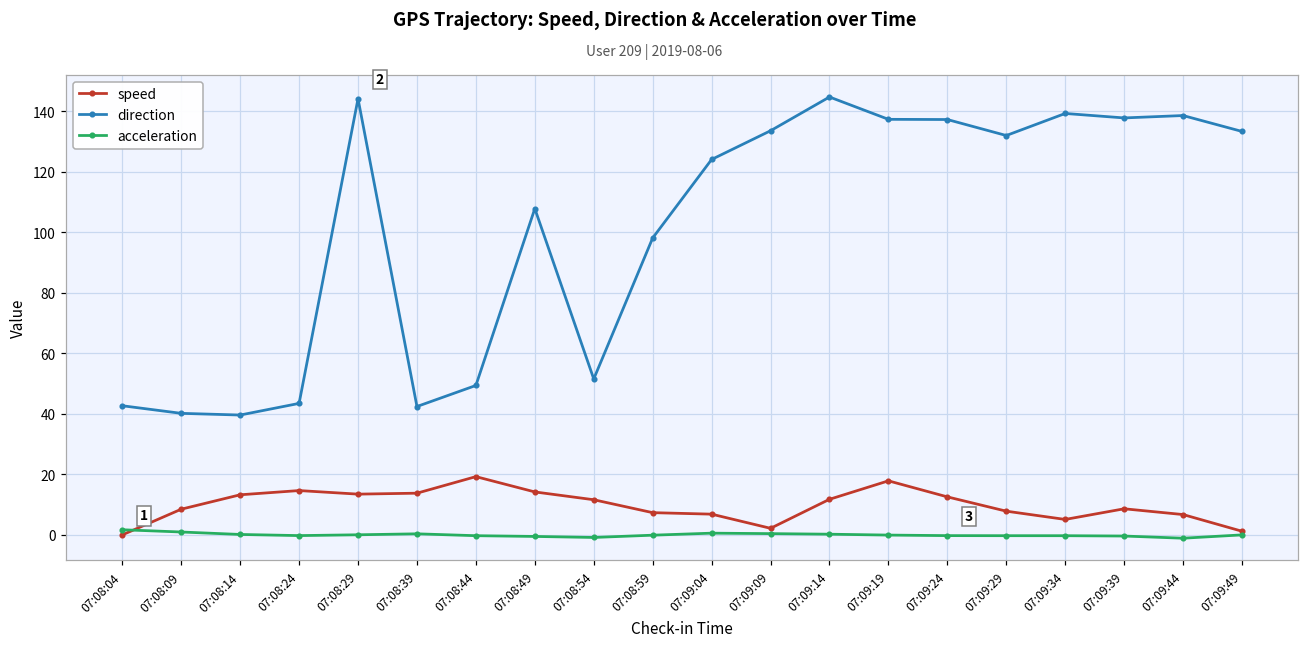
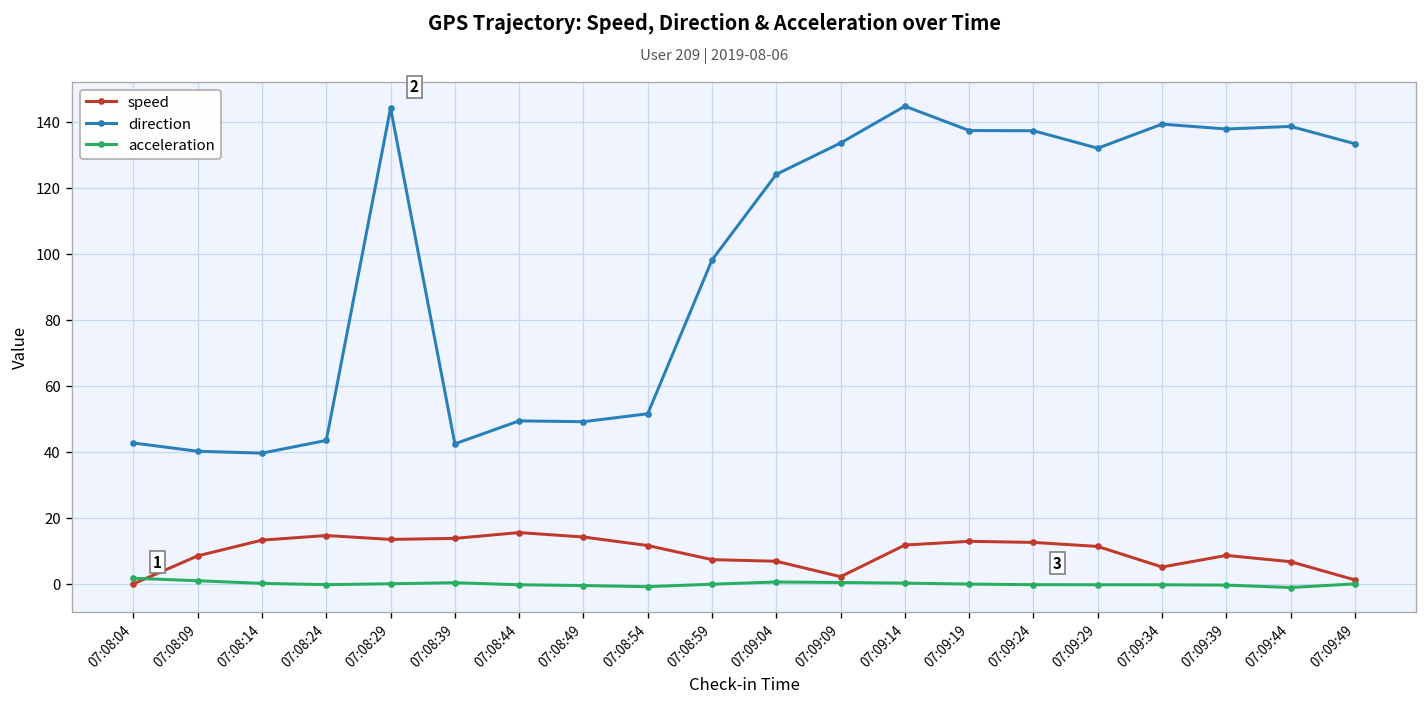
speed, 07:08:44: 19 -> 16
direction, 07:08:49: 108 -> 49
speed, 07:09:19: 18 -> 13
speed, 07:09:29: 8 -> 11
